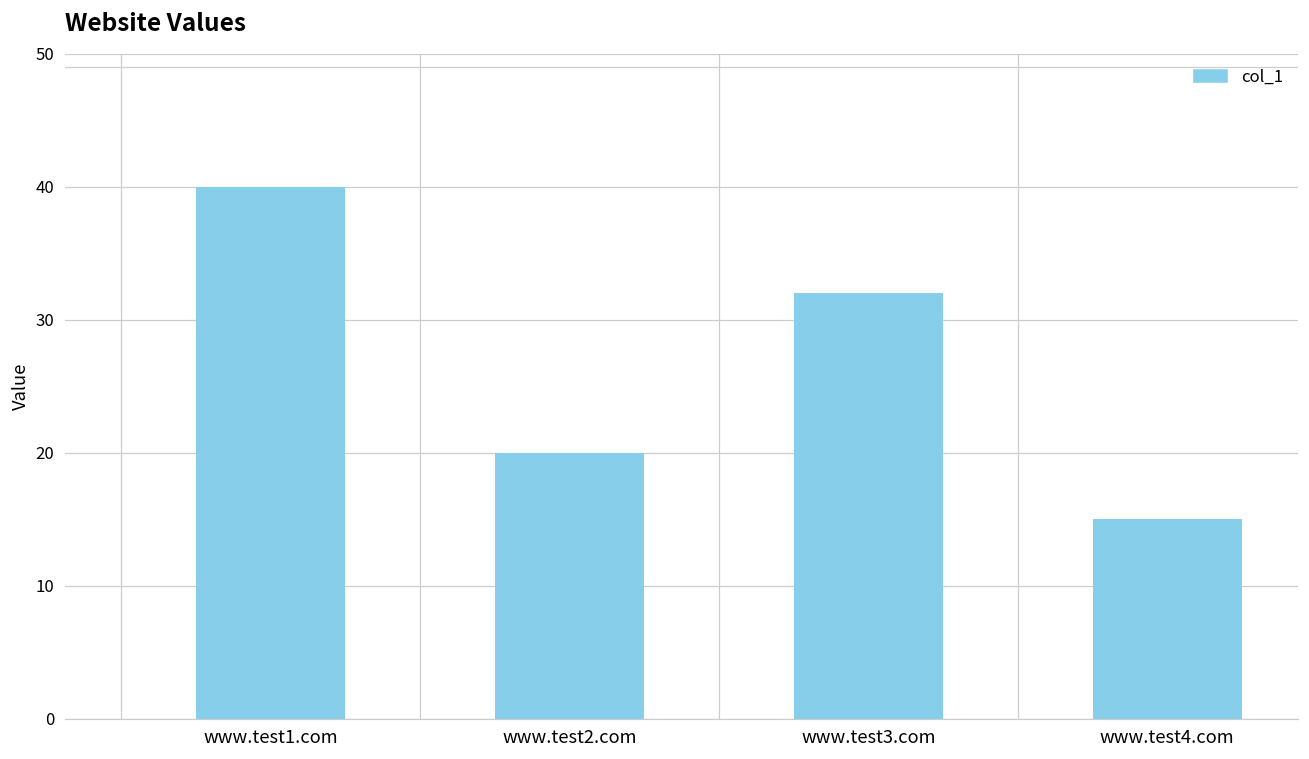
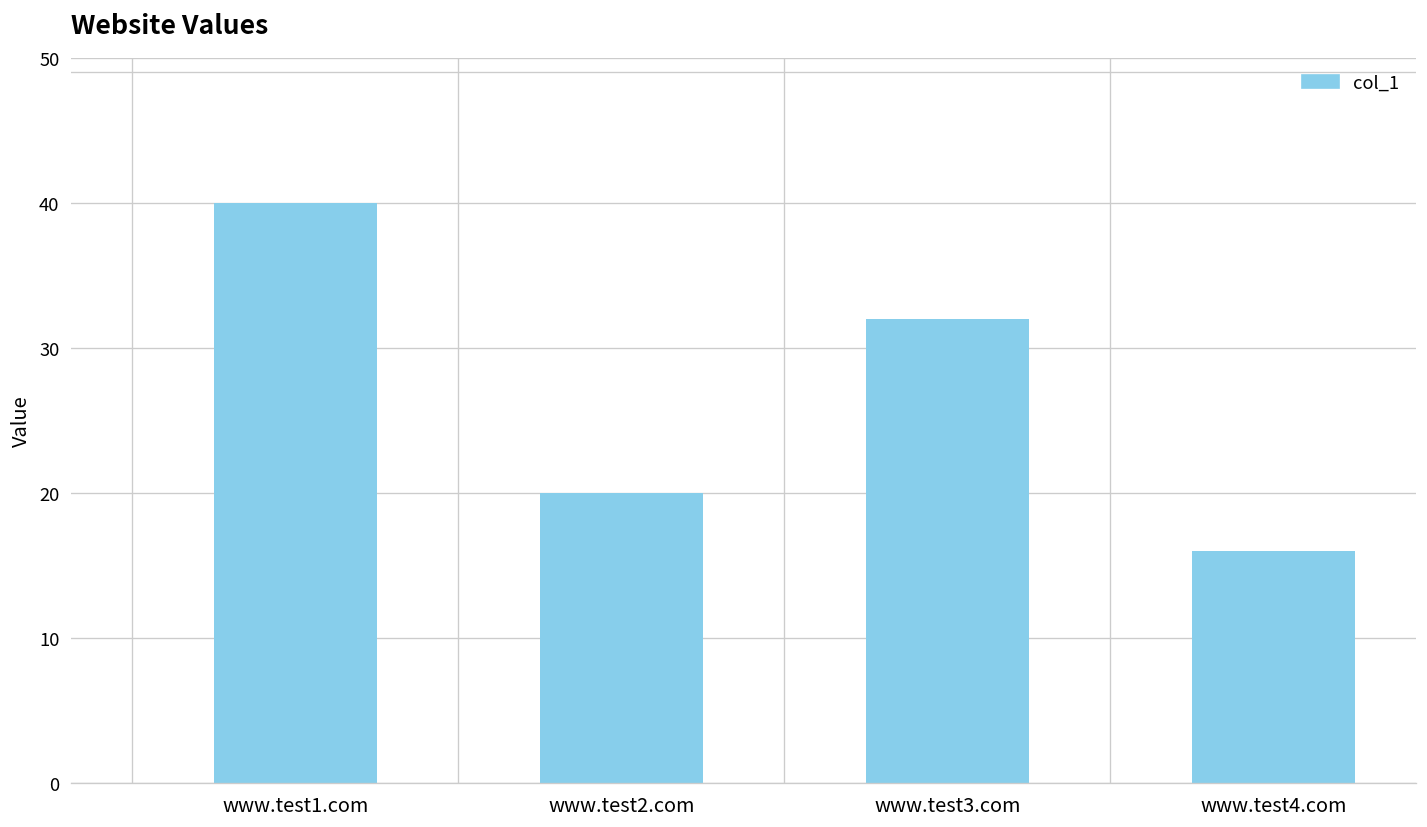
www.test4.com: 15 -> 16
